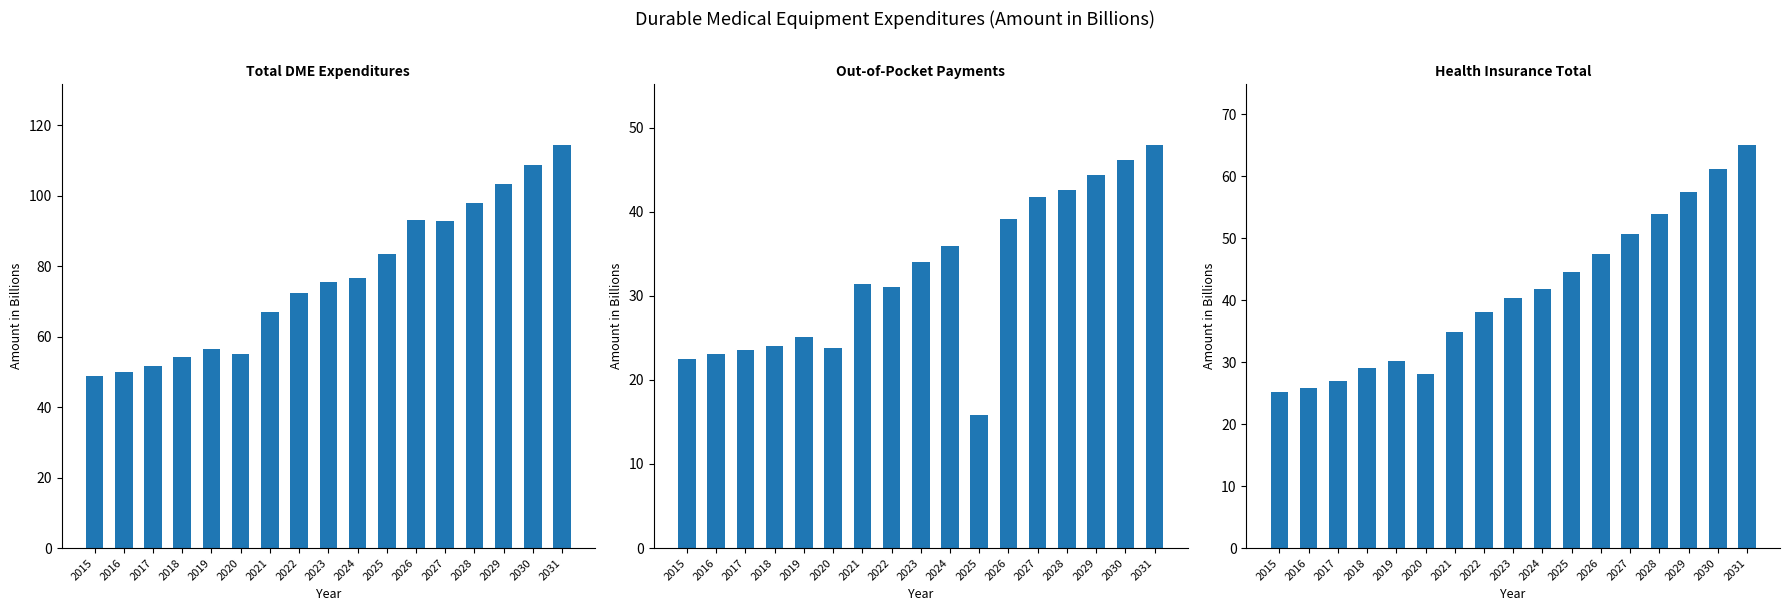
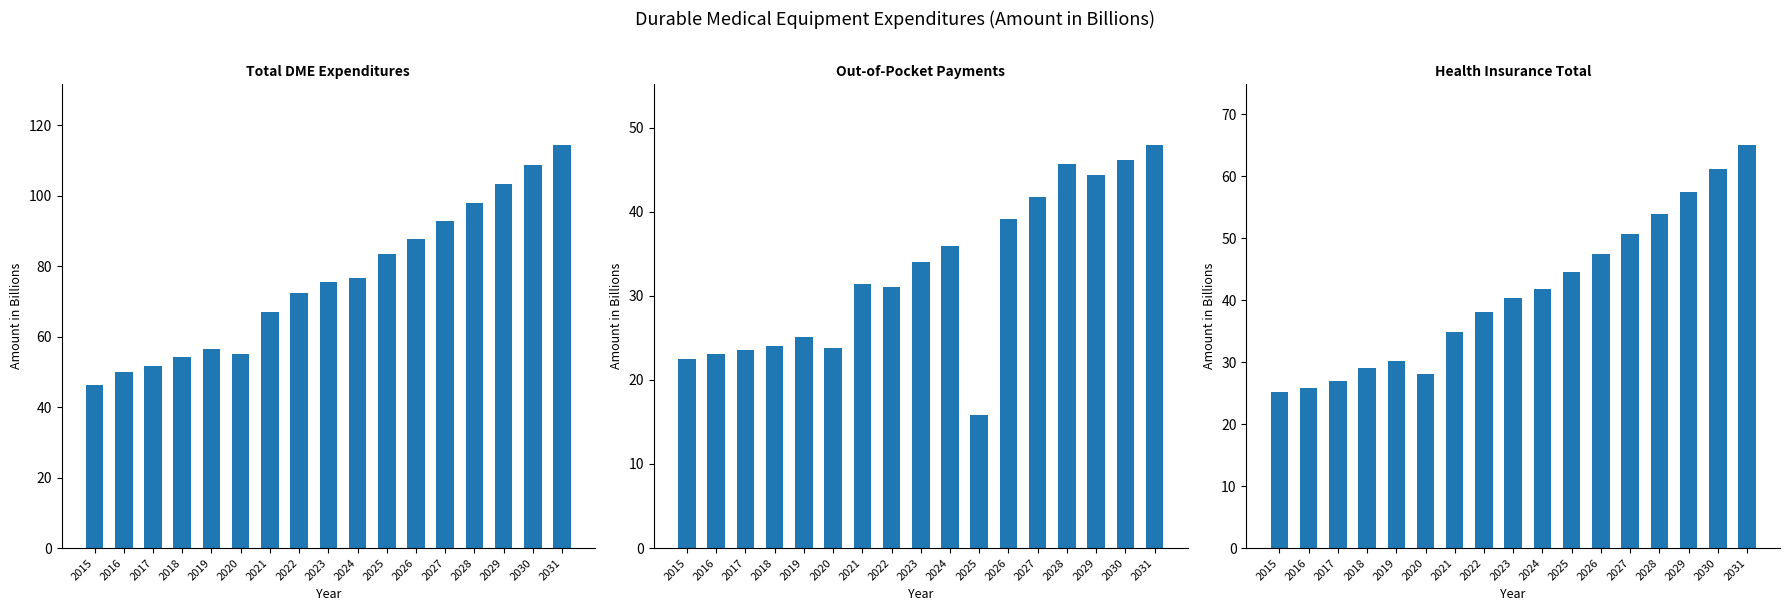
Total DME Expenditures, 2015: 49 -> 46
Total DME Expenditures, 2026: 93 -> 88
Out-of-Pocket Payments, 2028: 43 -> 46
